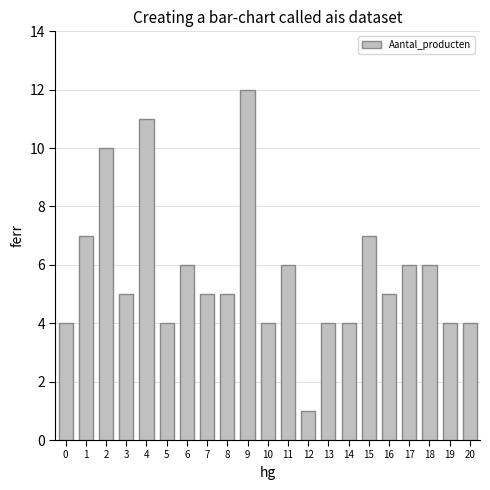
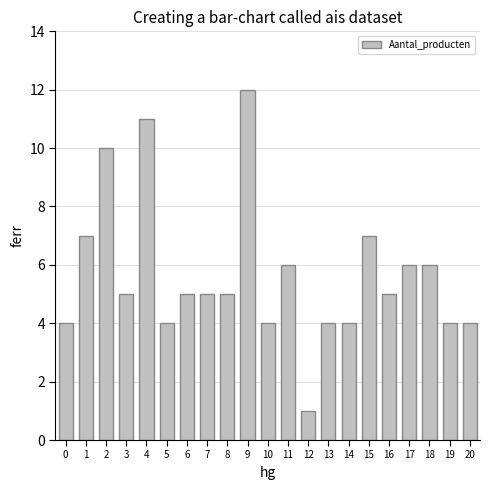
6: 6 -> 5
